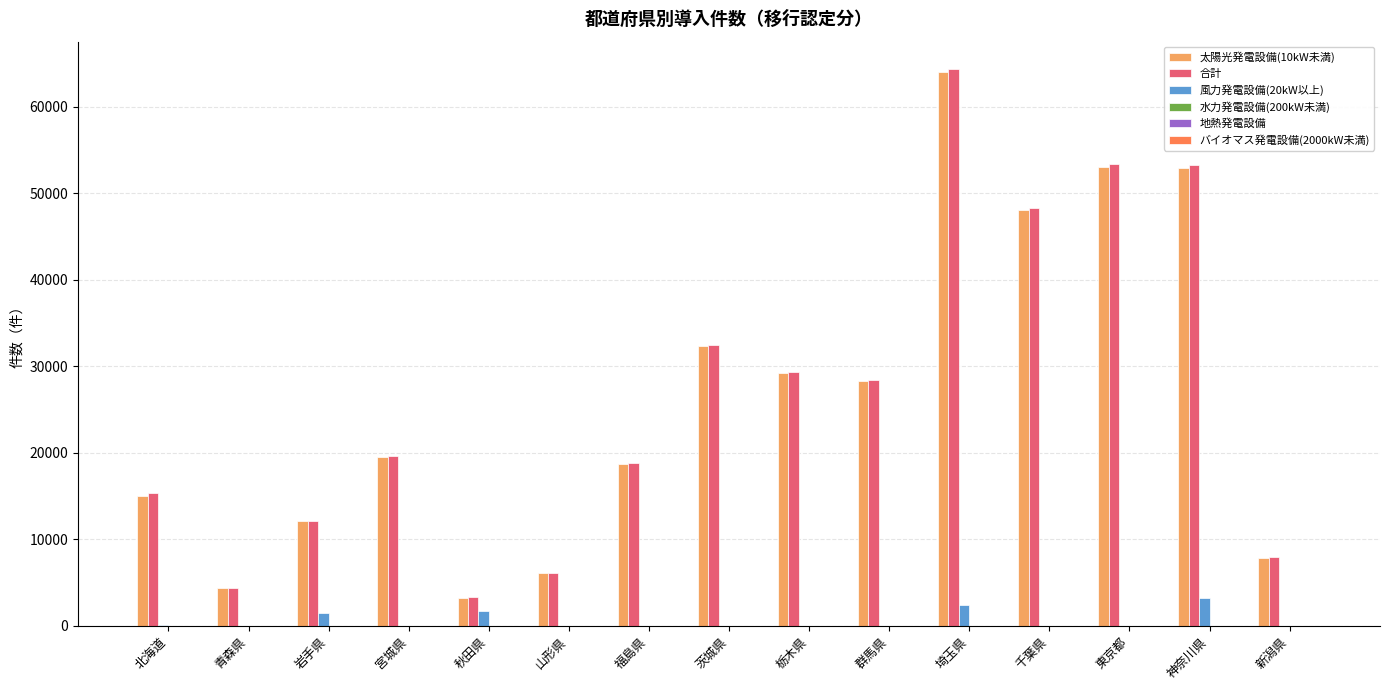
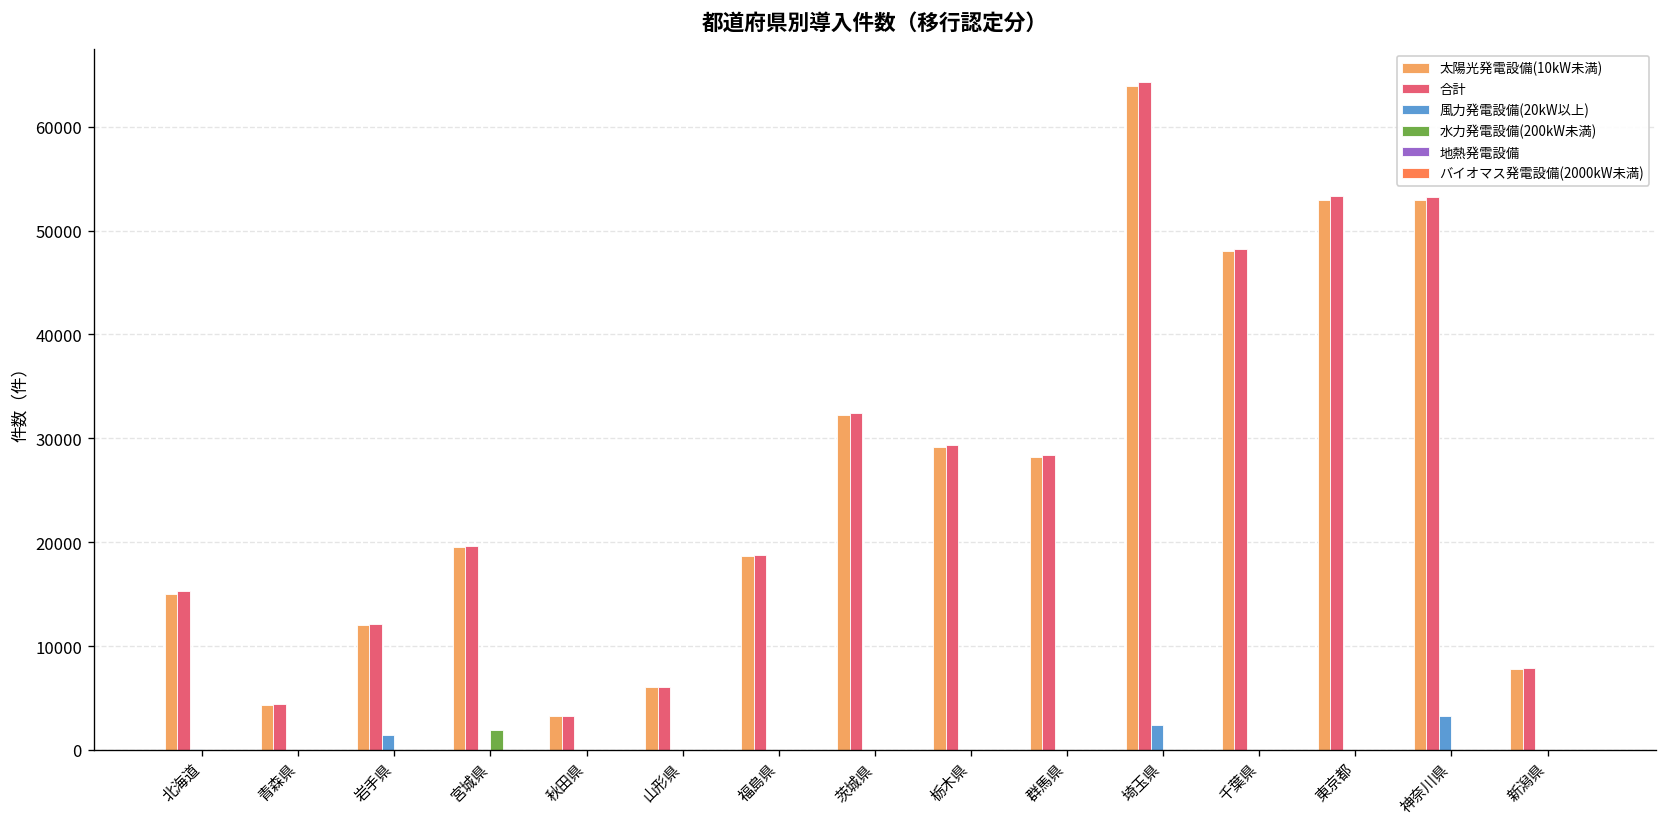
水力発電設備(200kW未満), 宮城県: 0 -> 2000
風力発電設備(20kW以上), 秋田県: 2000 -> 0
